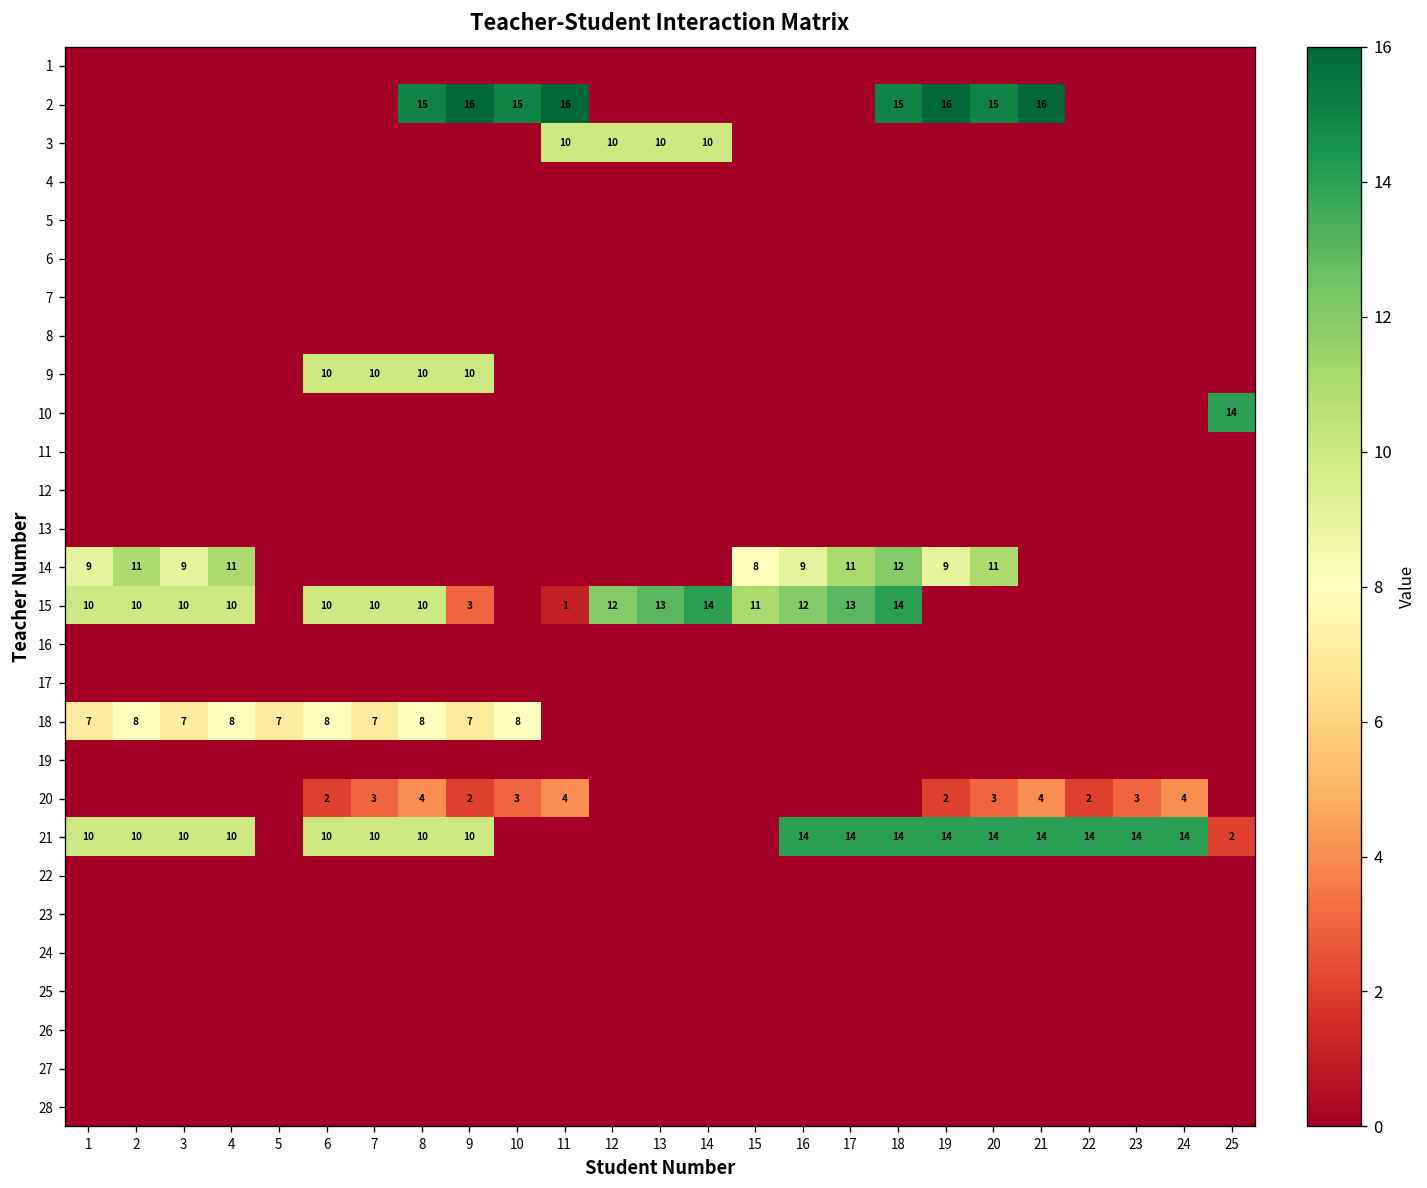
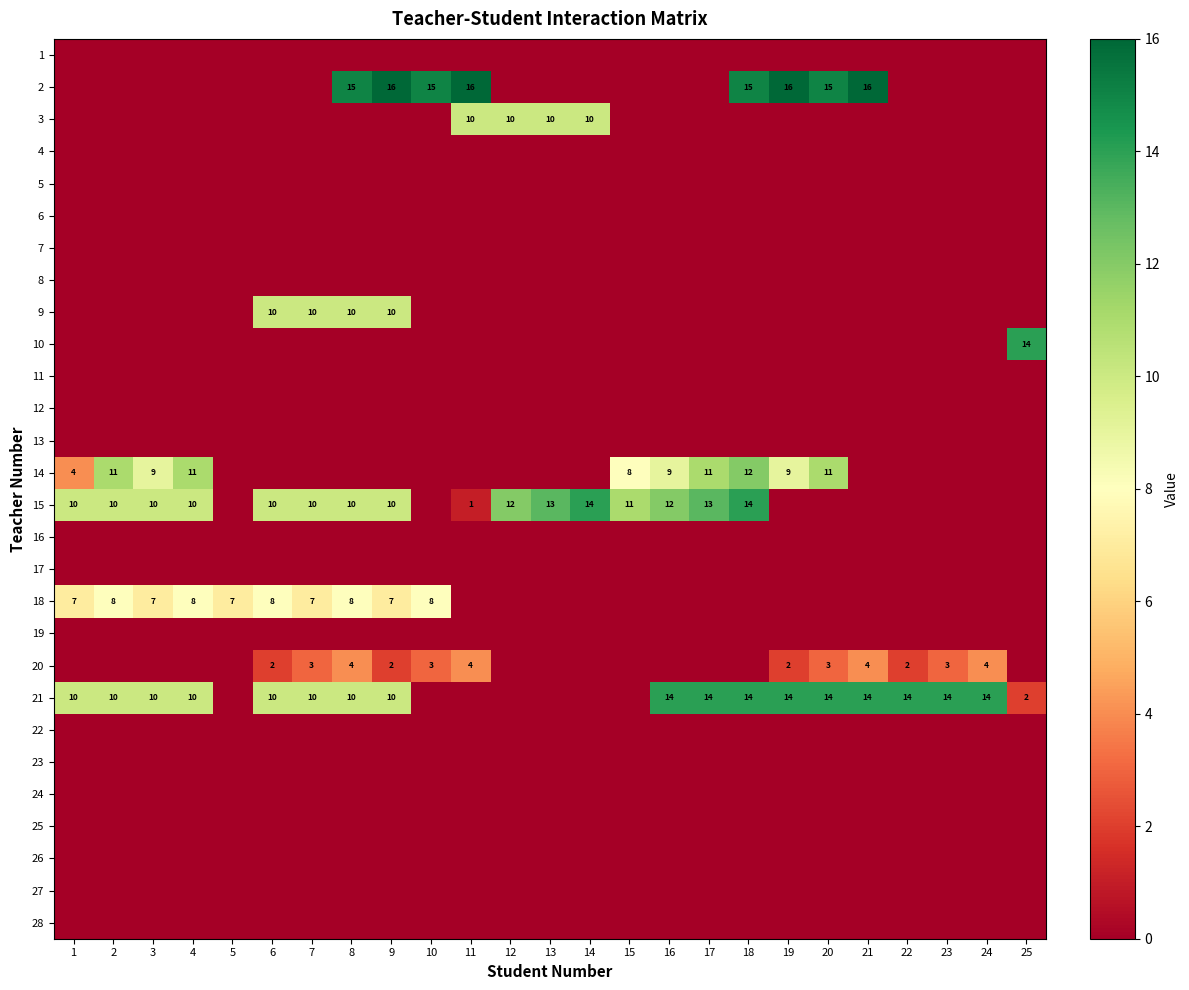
14, 1: 9 -> 4
15, 9: 3 -> 10
